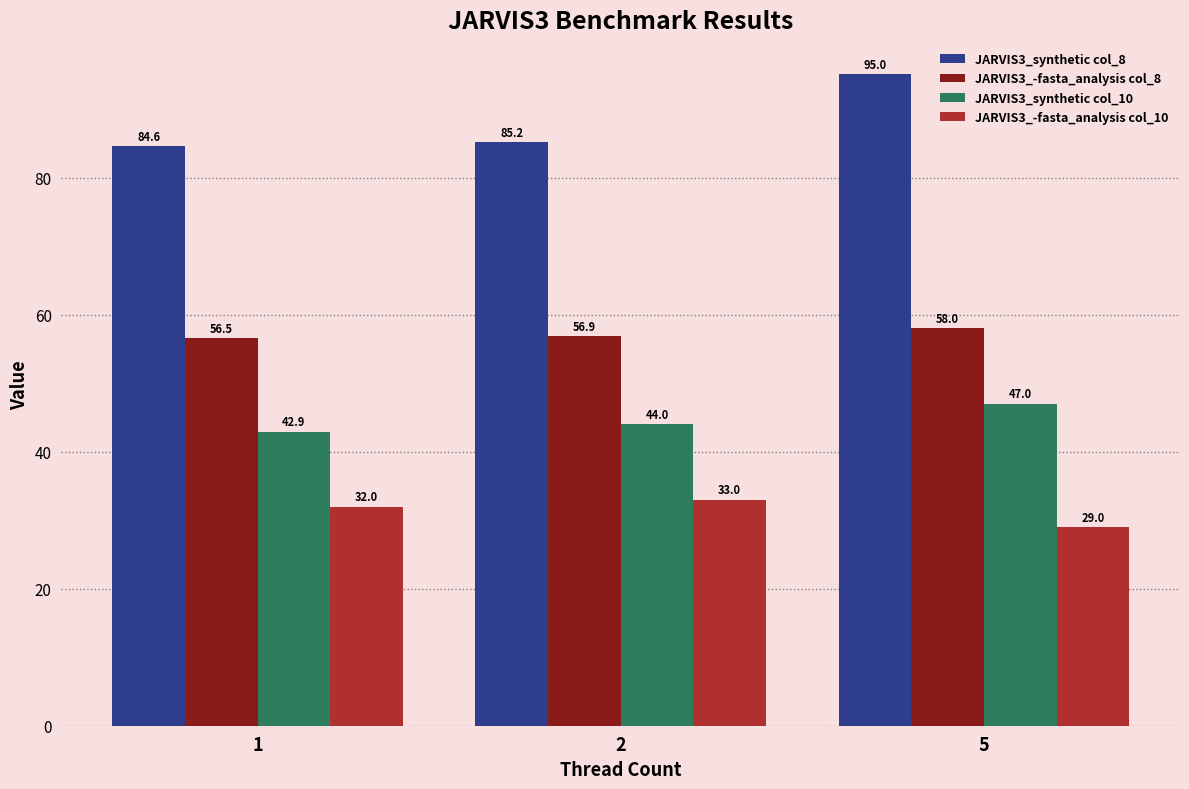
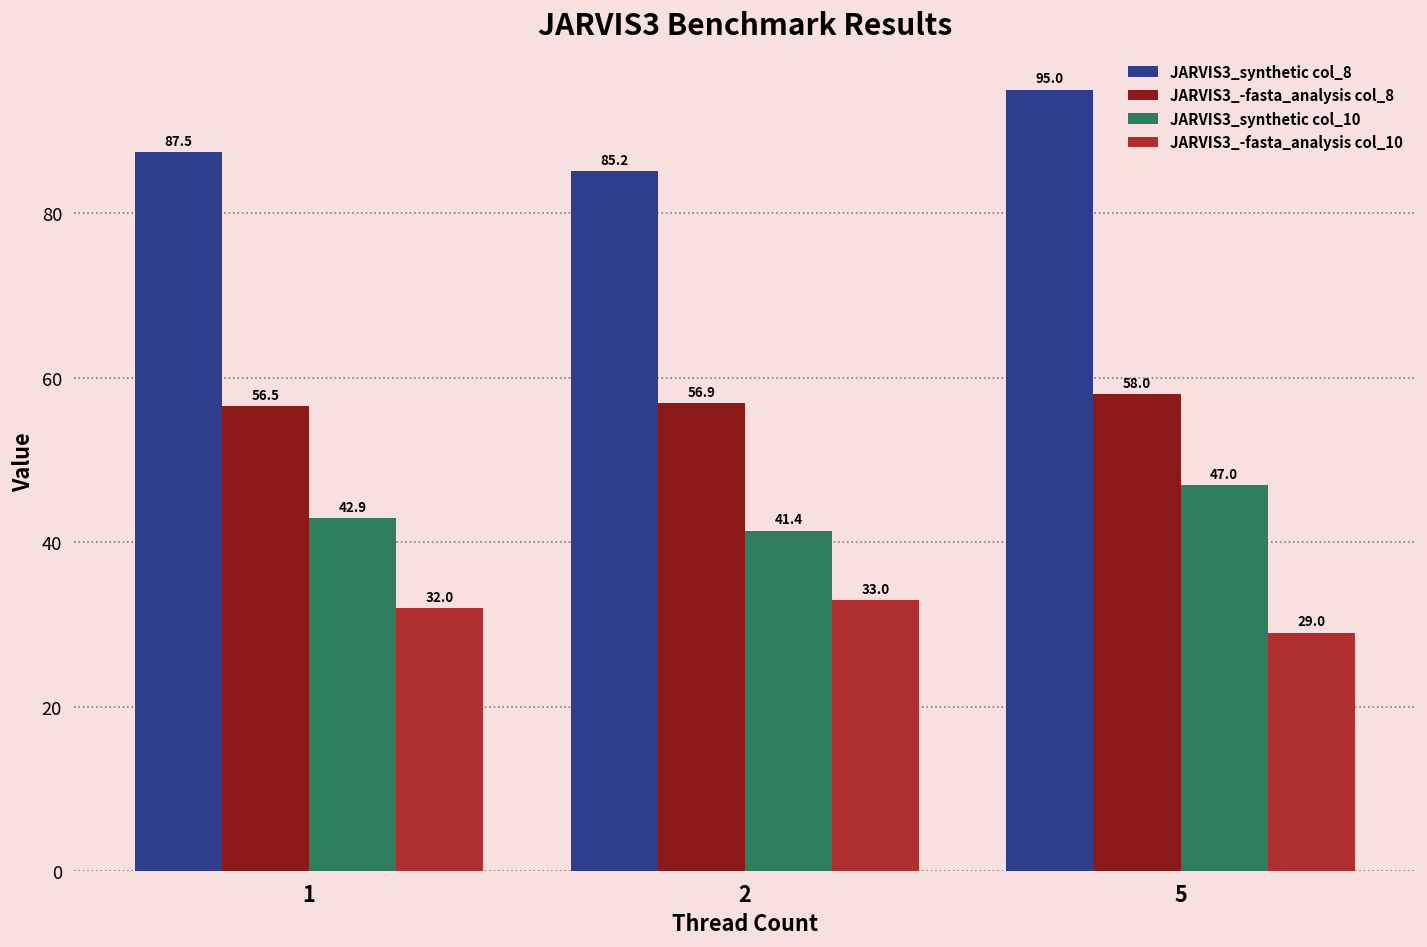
JARVIS3_synthetic col_8, 1: 84.6 -> 87.5
JARVIS3_synthetic col_10, 2: 44.0 -> 41.4
